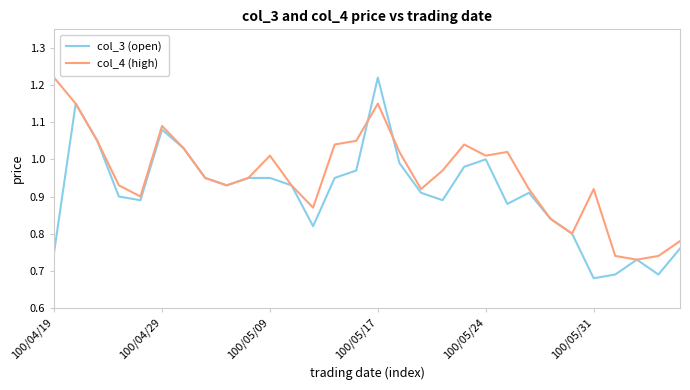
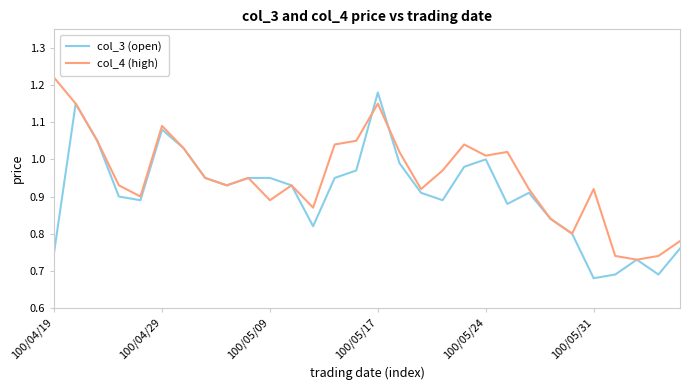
col_4 (high), 100/05/09: 1.01 -> 0.89
col_3 (open), 100/05/17: 1.22 -> 1.18
